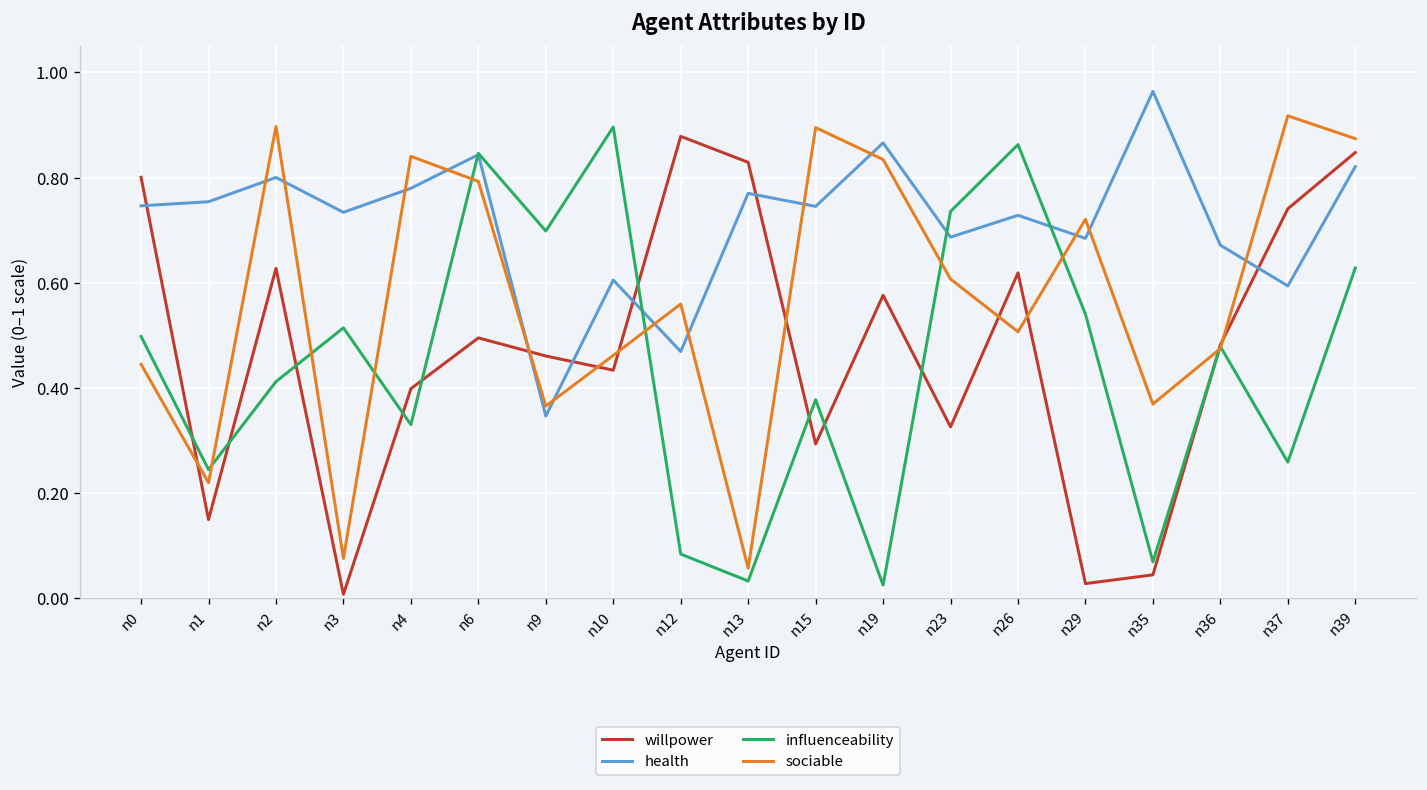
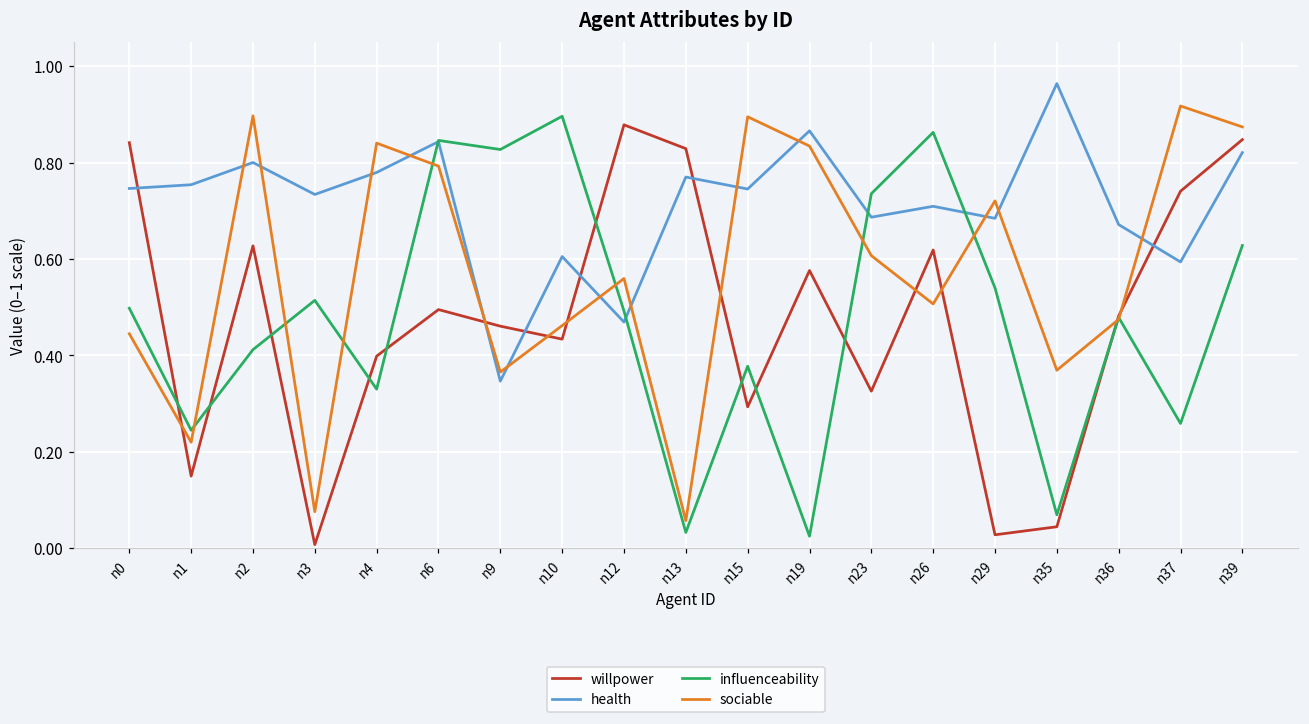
willpower, n0: 0.80 -> 0.84
influenceability, n9: 0.70 -> 0.83
influenceability, n12: 0.08 -> 0.49
health, n26: 0.73 -> 0.71
